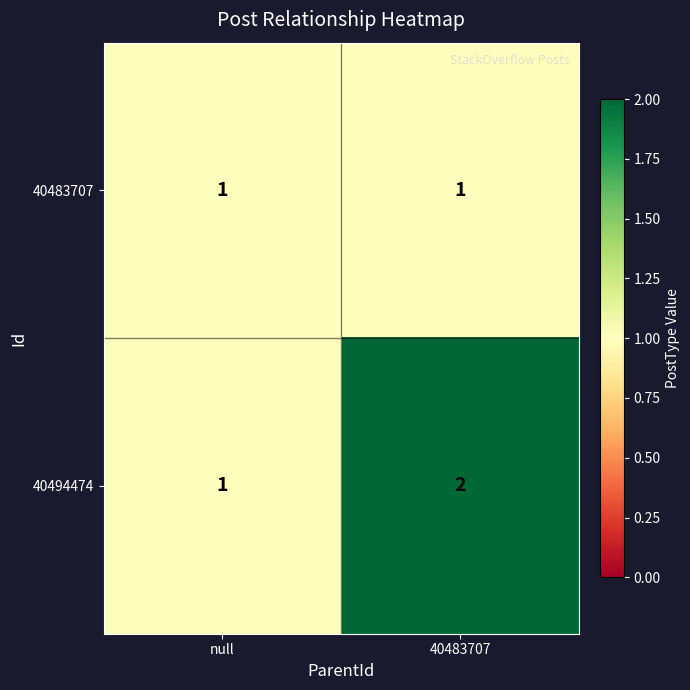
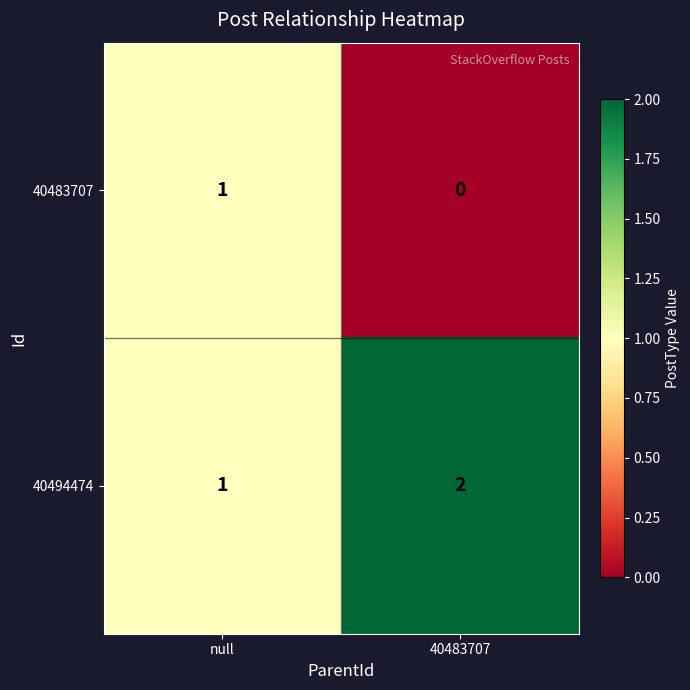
40483707, 40483707: 1 -> 0
